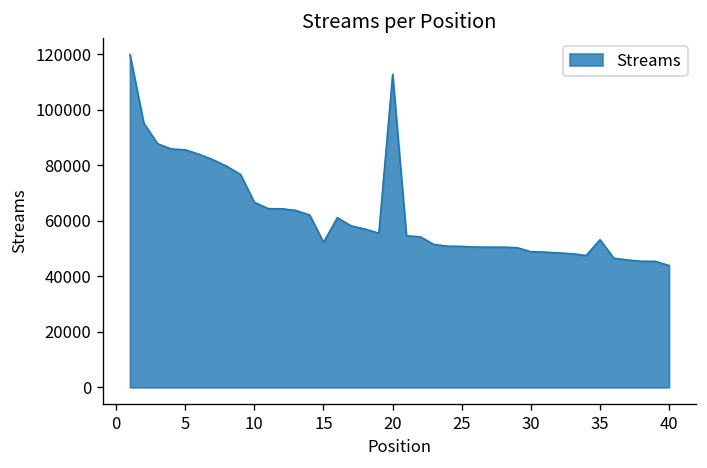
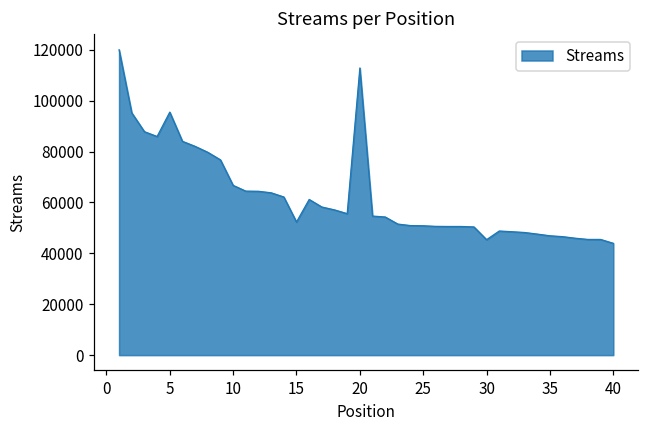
5: 86000 -> 96000
30: 49000 -> 45000
35: 53000 -> 47000
